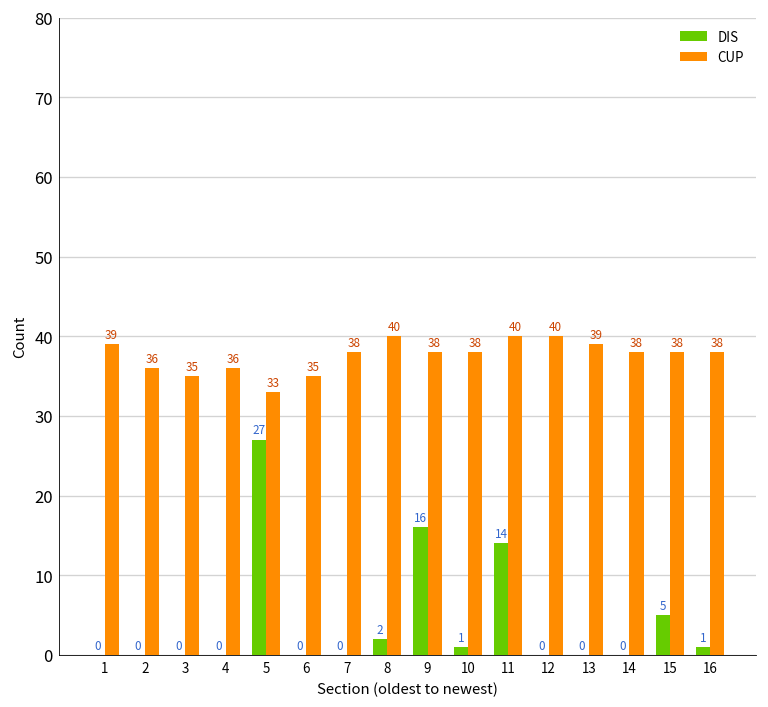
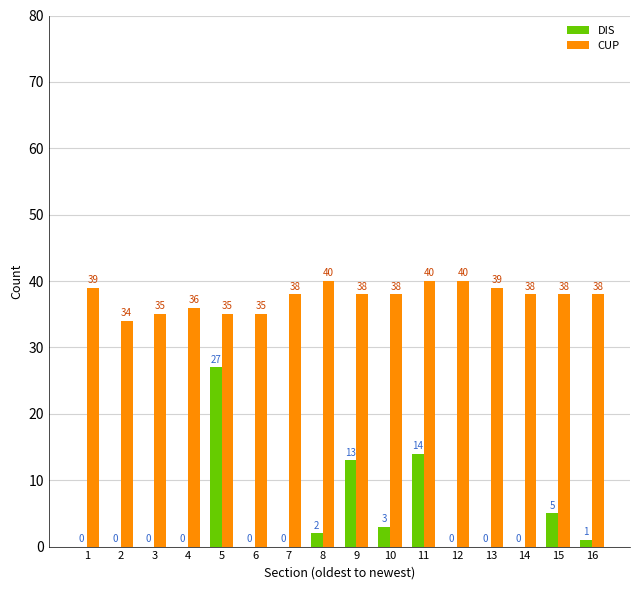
CUP, 2: 36 -> 34
CUP, 5: 33 -> 35
DIS, 9: 16 -> 13
DIS, 10: 1 -> 3
